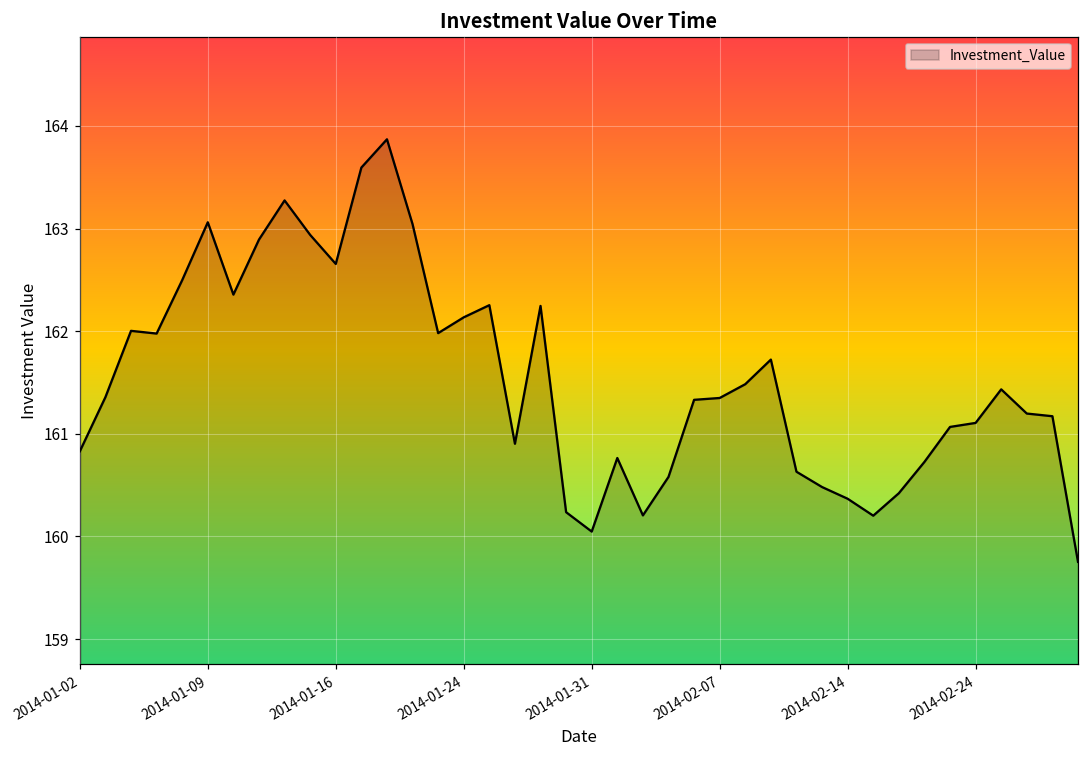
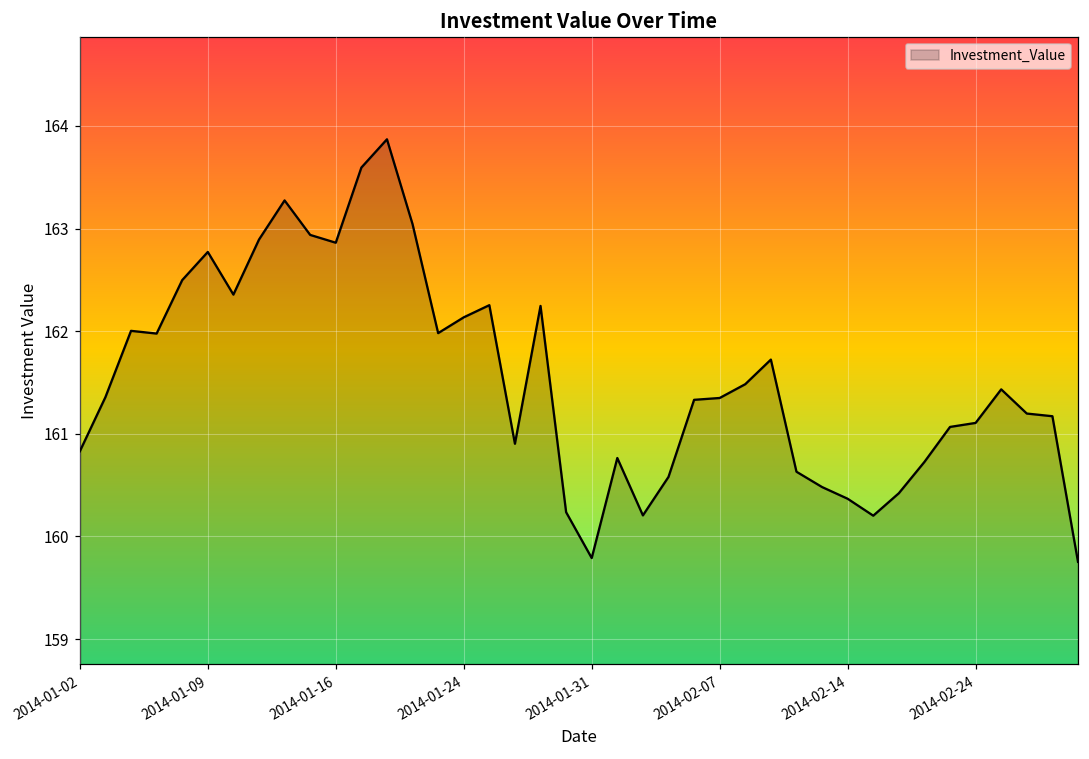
2014-01-09: 163.1 -> 162.8
2014-01-16: 162.7 -> 162.9
2014-01-31: 160.0 -> 159.8
